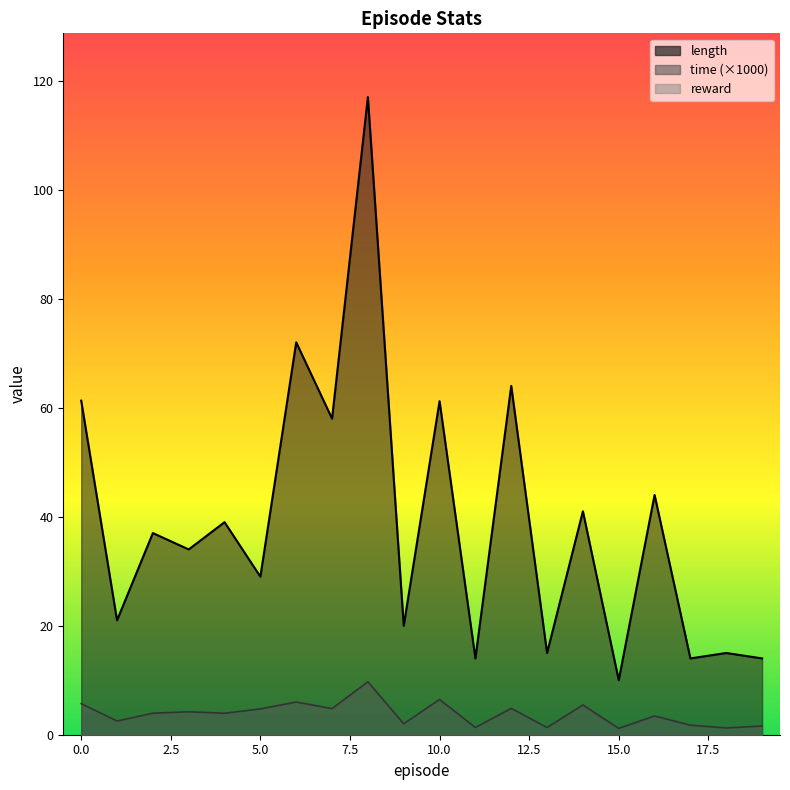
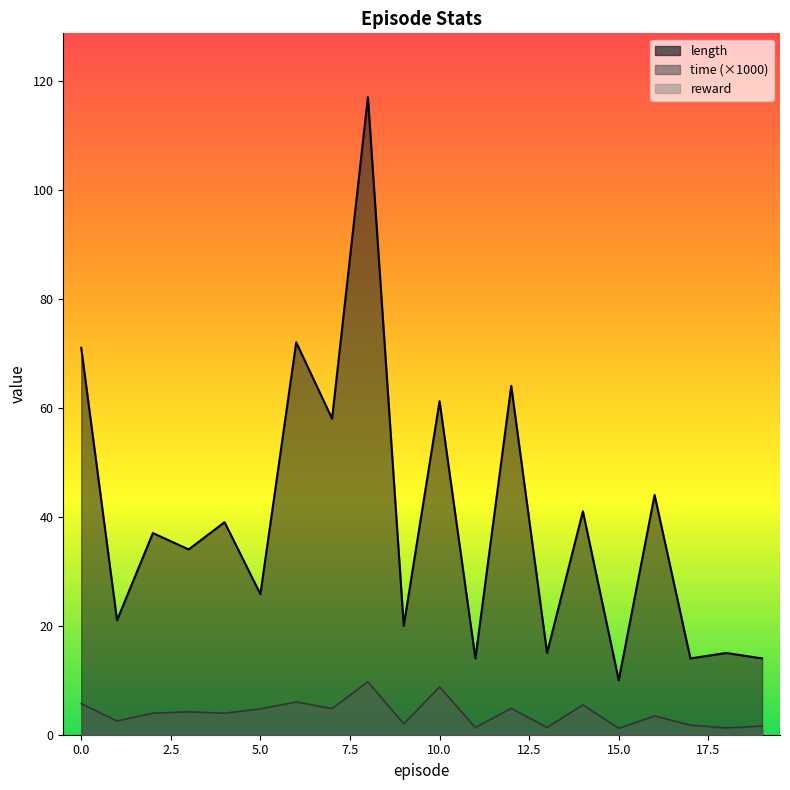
length, 0.0: 61 -> 71
length, 5.0: 29 -> 26
time (×1000), 10.0: 6 -> 9
